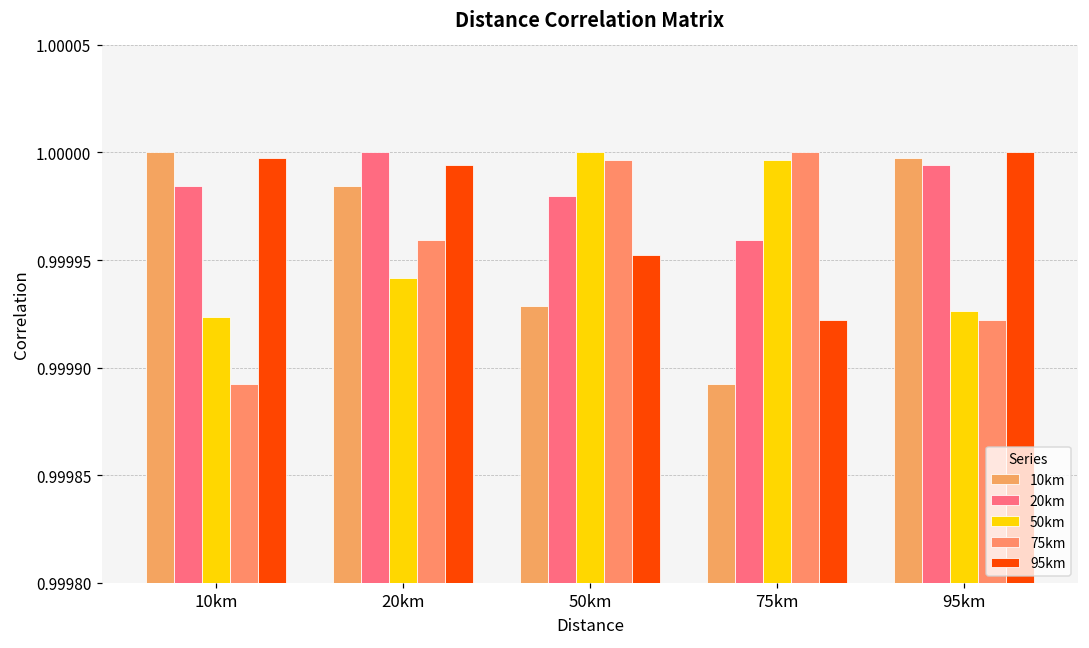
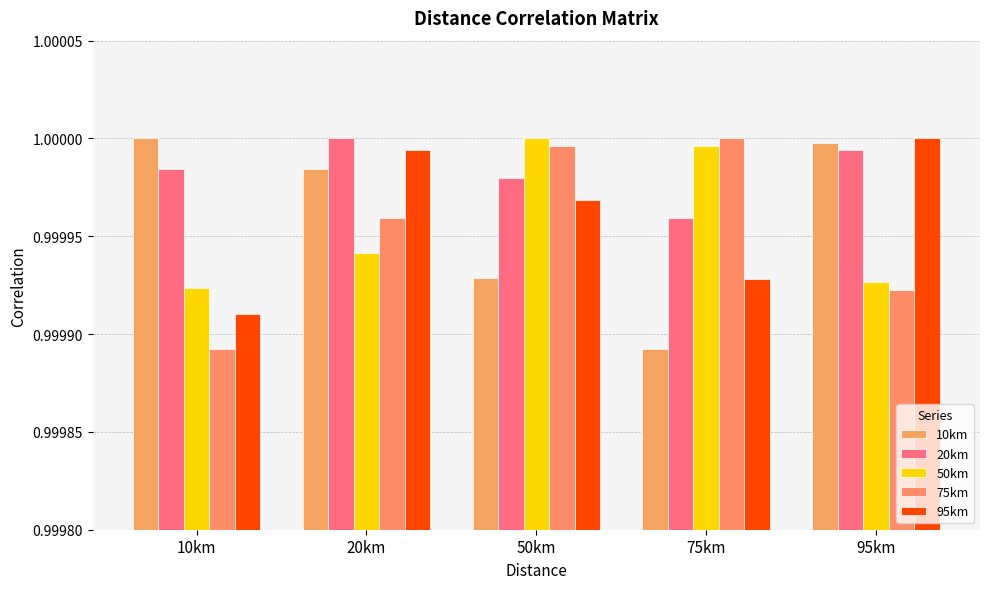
95km, 10km: 0.999998 -> 0.999911
95km, 50km: 0.999952 -> 0.999968
95km, 75km: 0.999922 -> 0.999928
